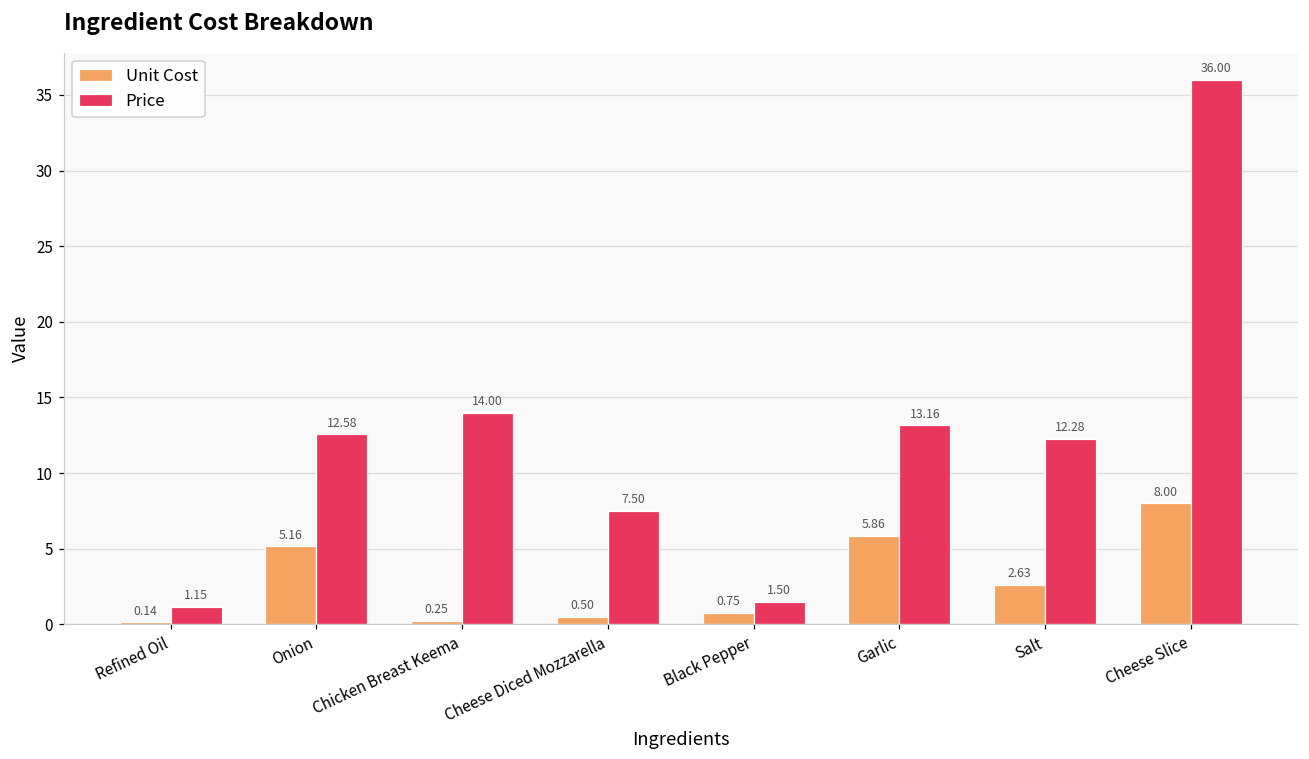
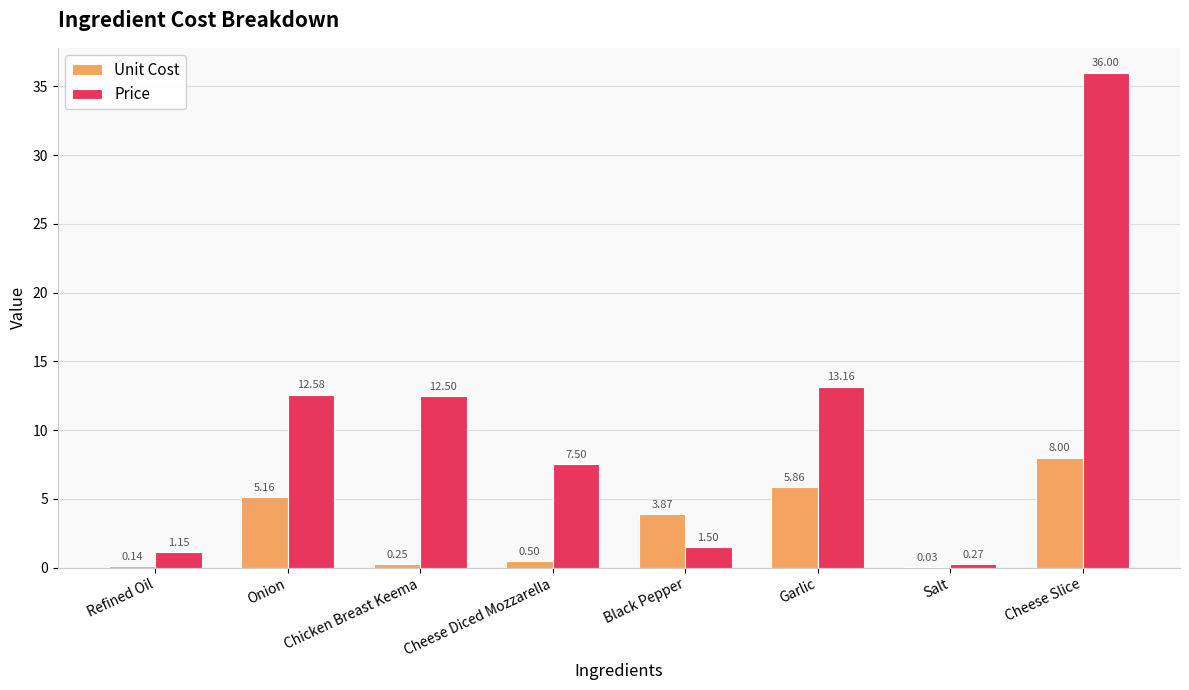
Price, Chicken Breast Keema: 14.00 -> 12.50
Unit Cost, Black Pepper: 0.75 -> 3.87
Unit Cost, Salt: 2.63 -> 0.03
Price, Salt: 12.28 -> 0.27
